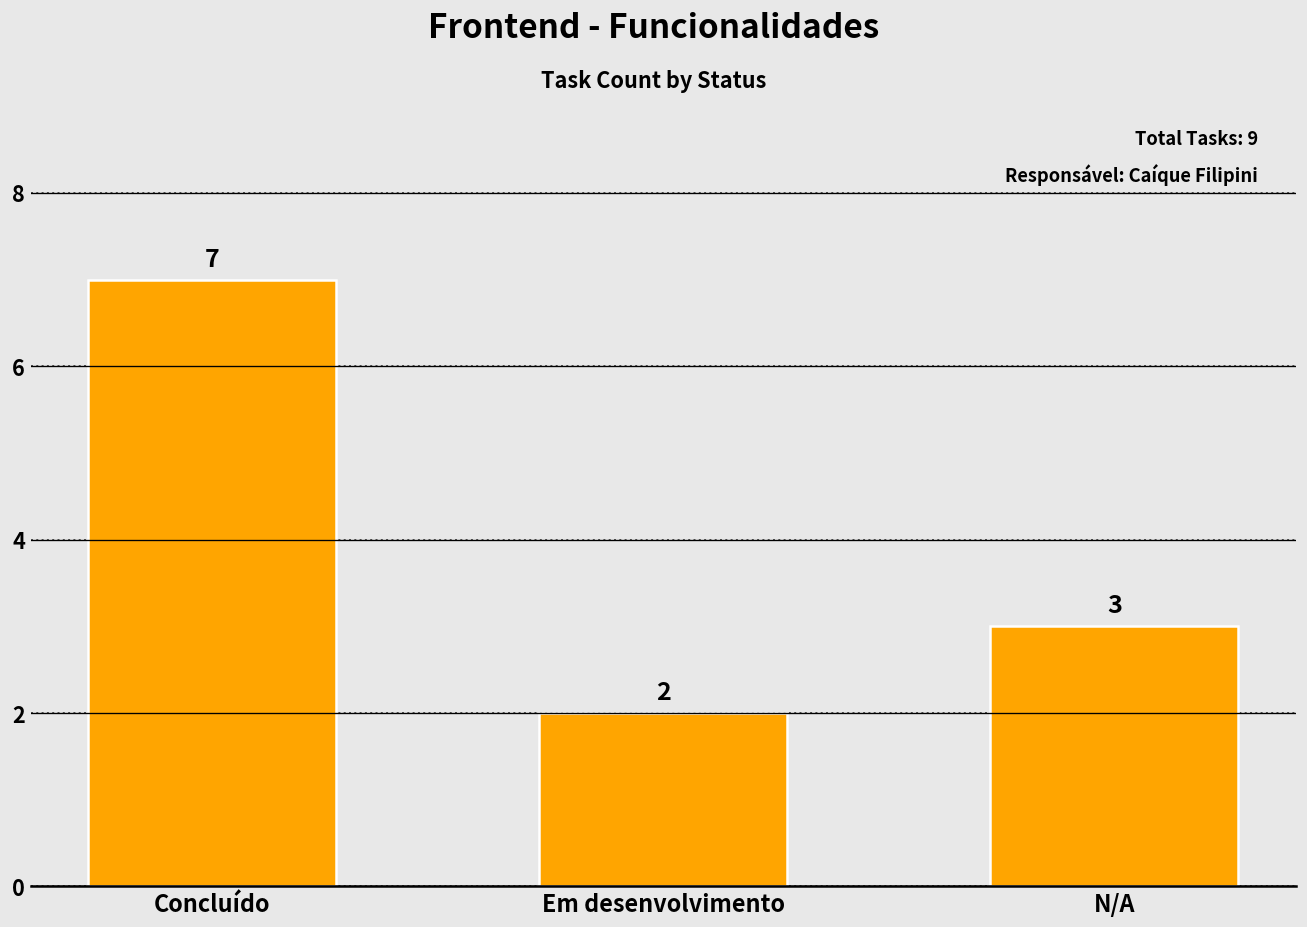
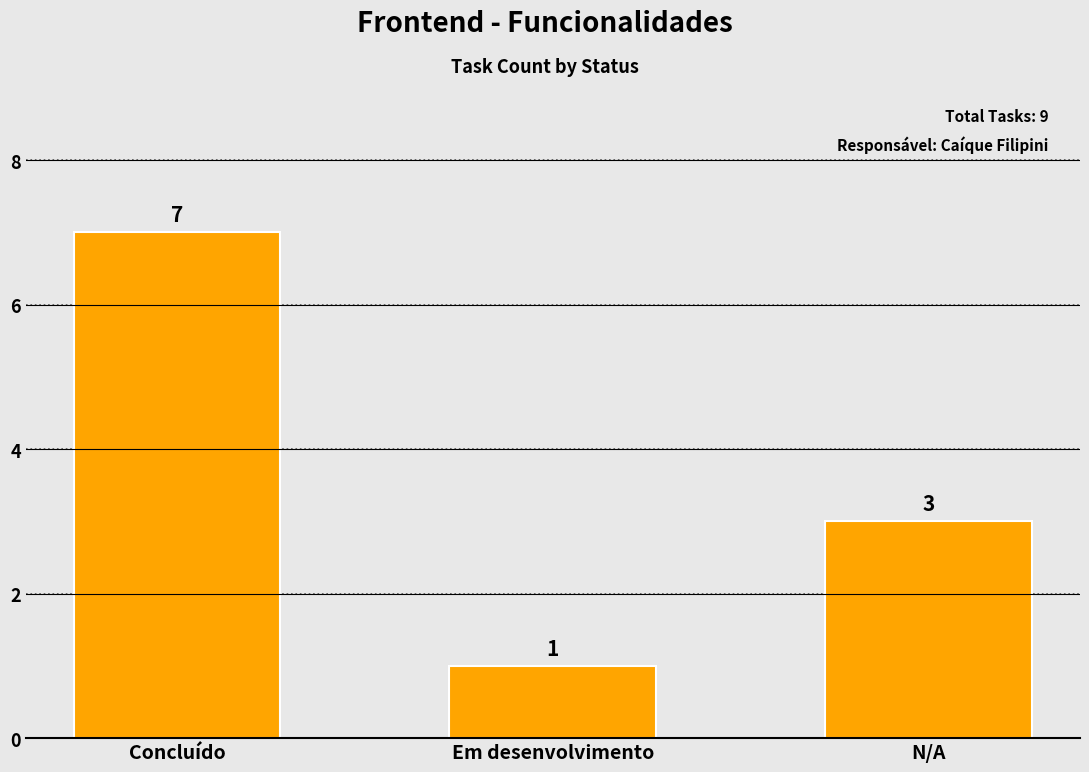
Em desenvolvimento: 2 -> 1
